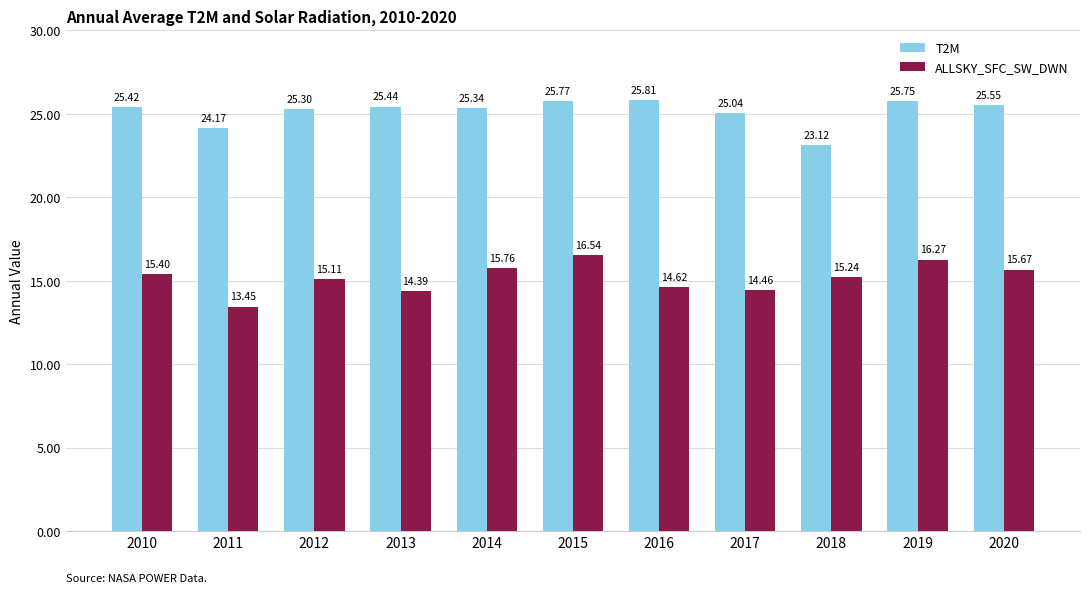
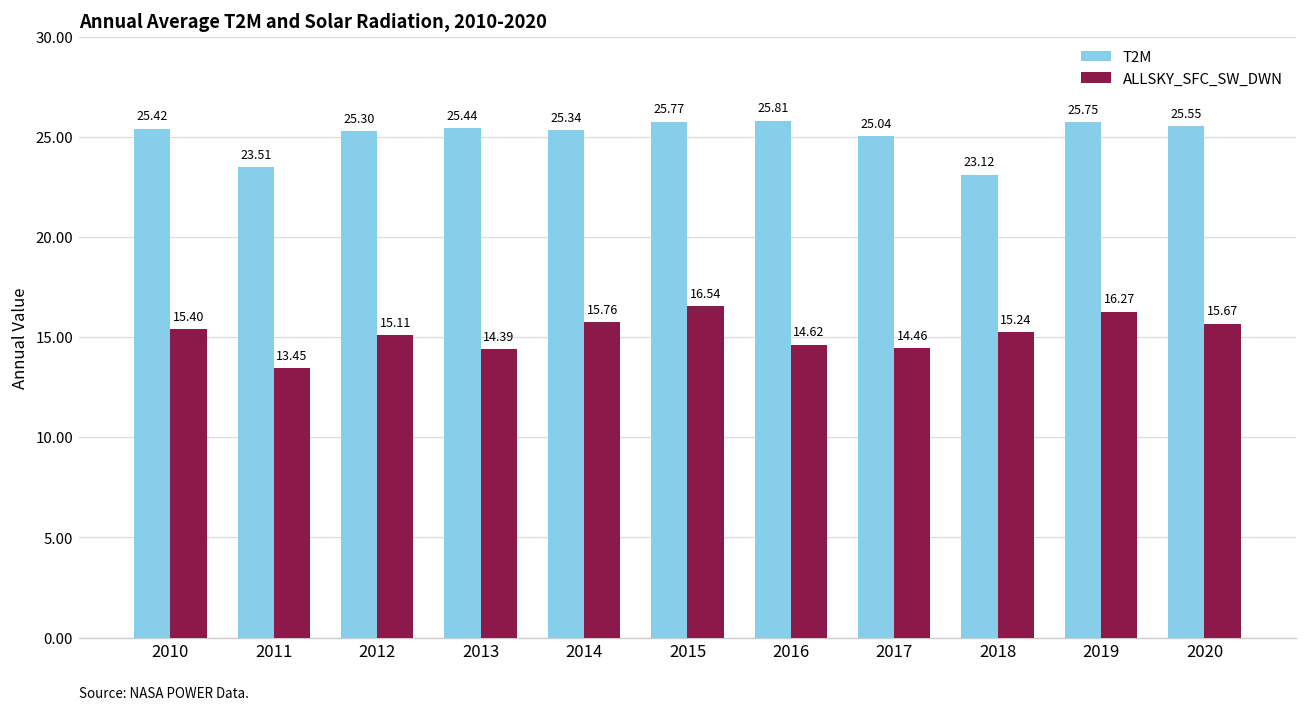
T2M, 2011: 24.17 -> 23.51
